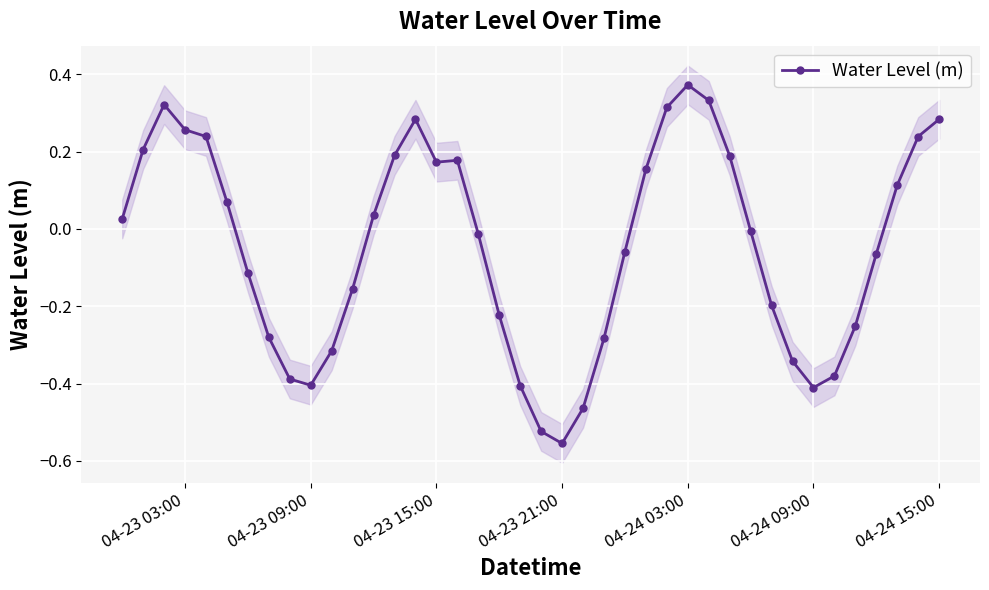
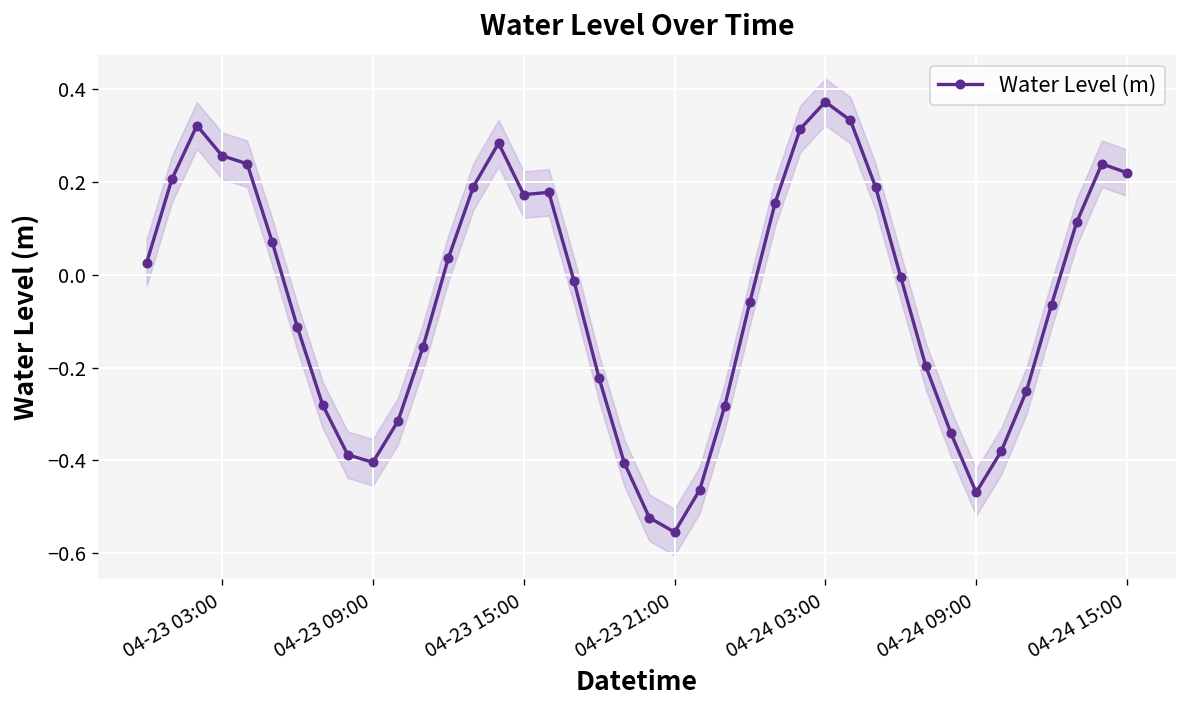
Water Level (m), 04-24 09:00: -0.41 -> -0.47
Water Level (m), 04-24 15:00: 0.28 -> 0.22
